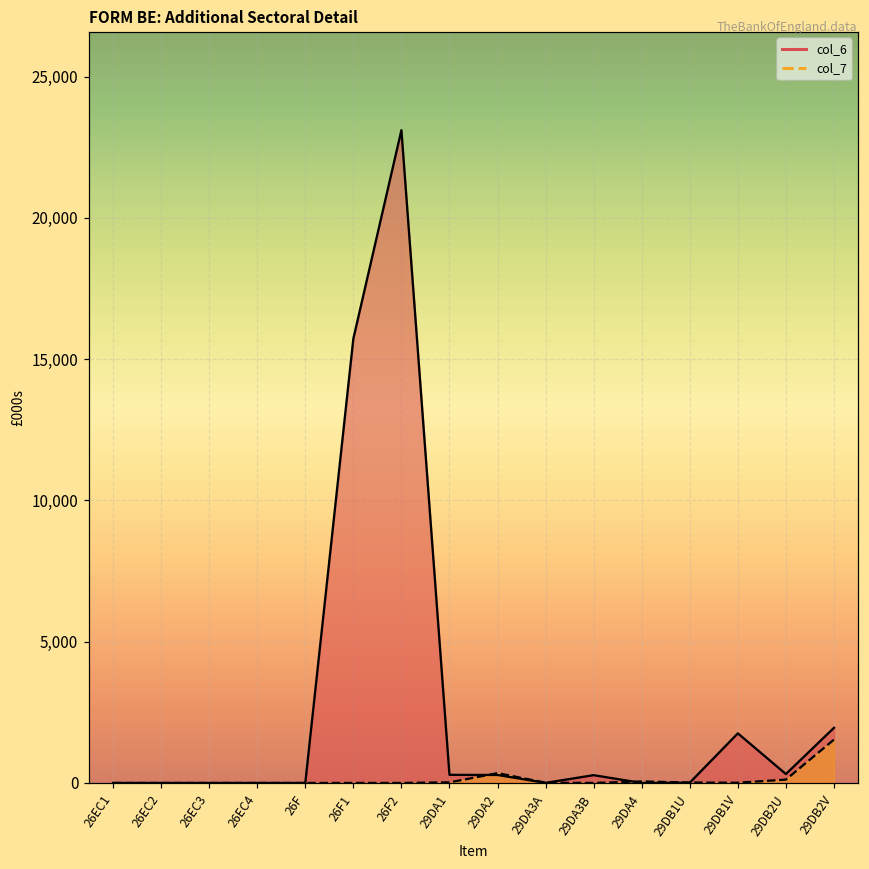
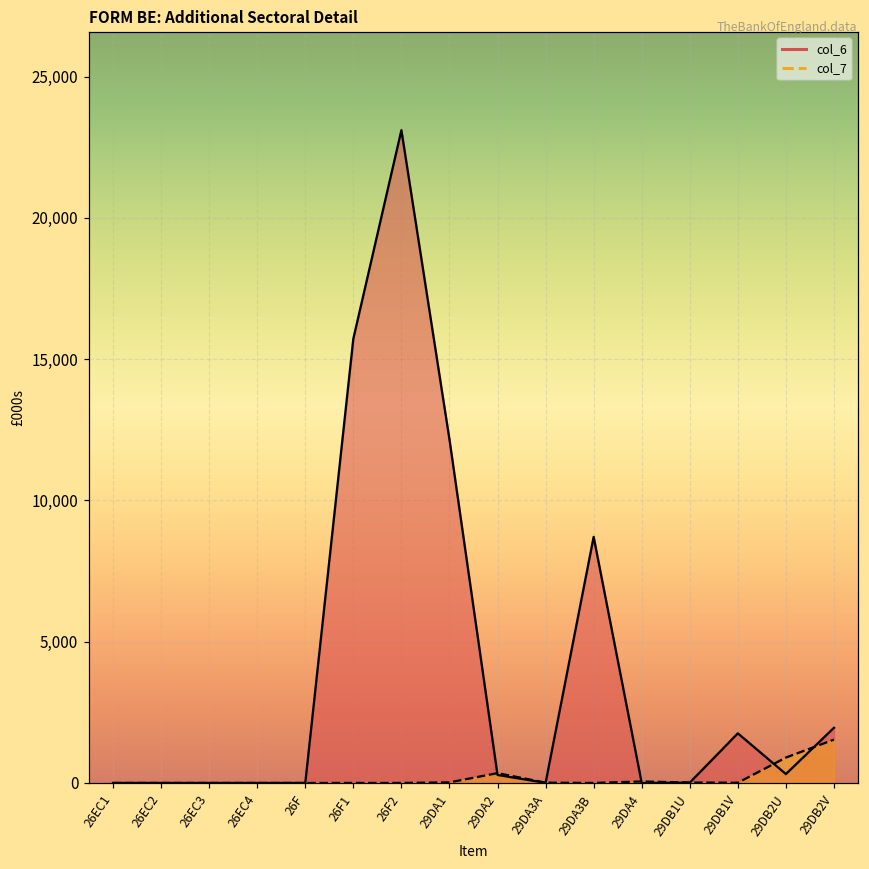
col_6, 29DA1: 300 -> 12,200
col_6, 29DA3B: 300 -> 8,700
col_7, 29DB2U: 100 -> 900
